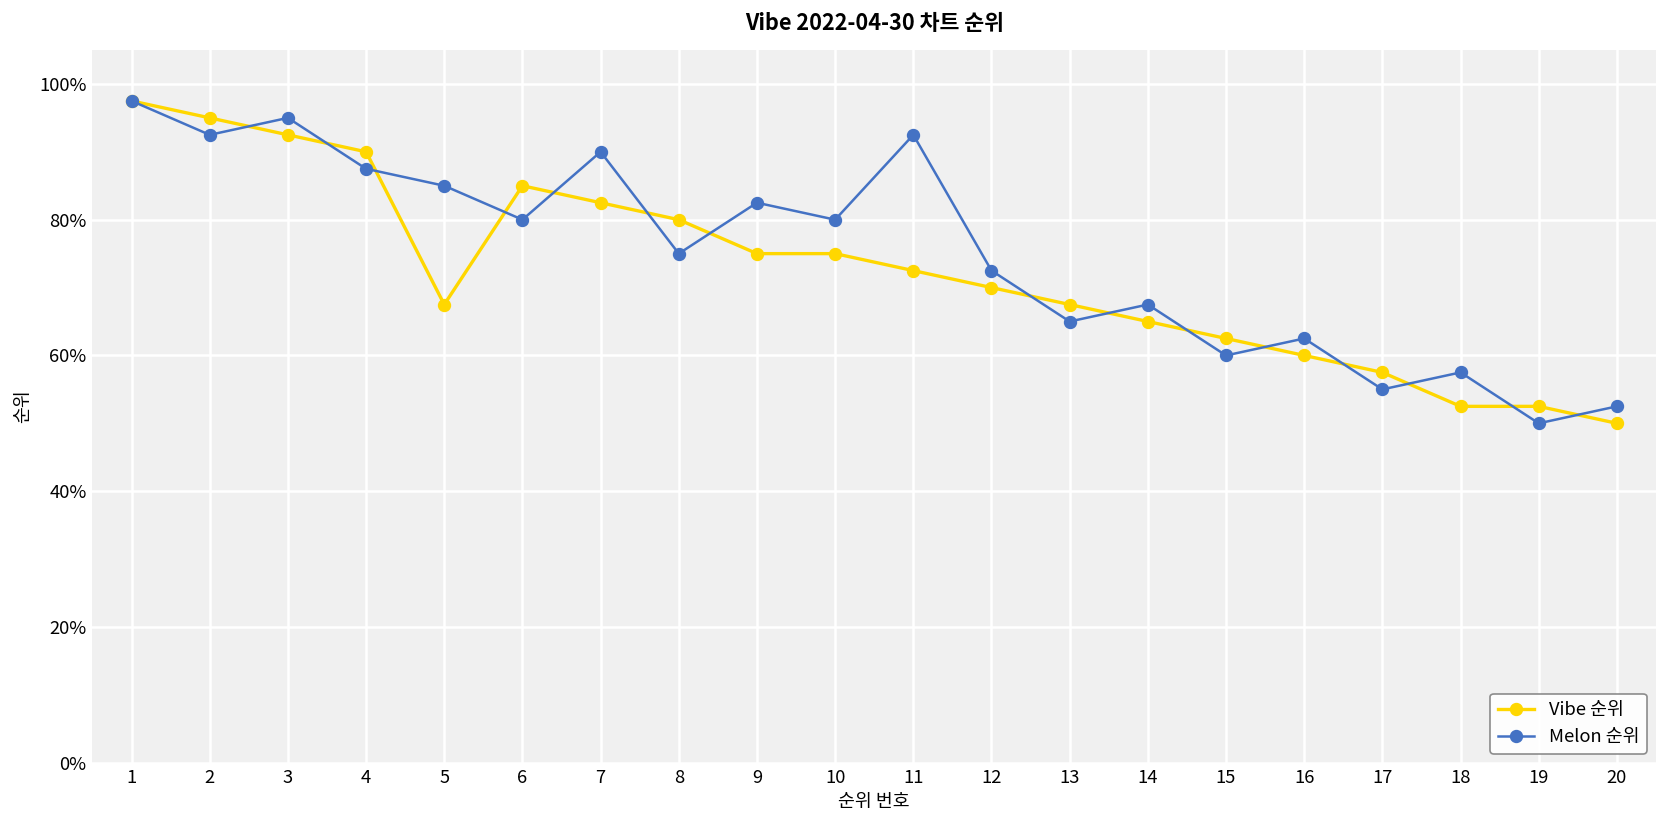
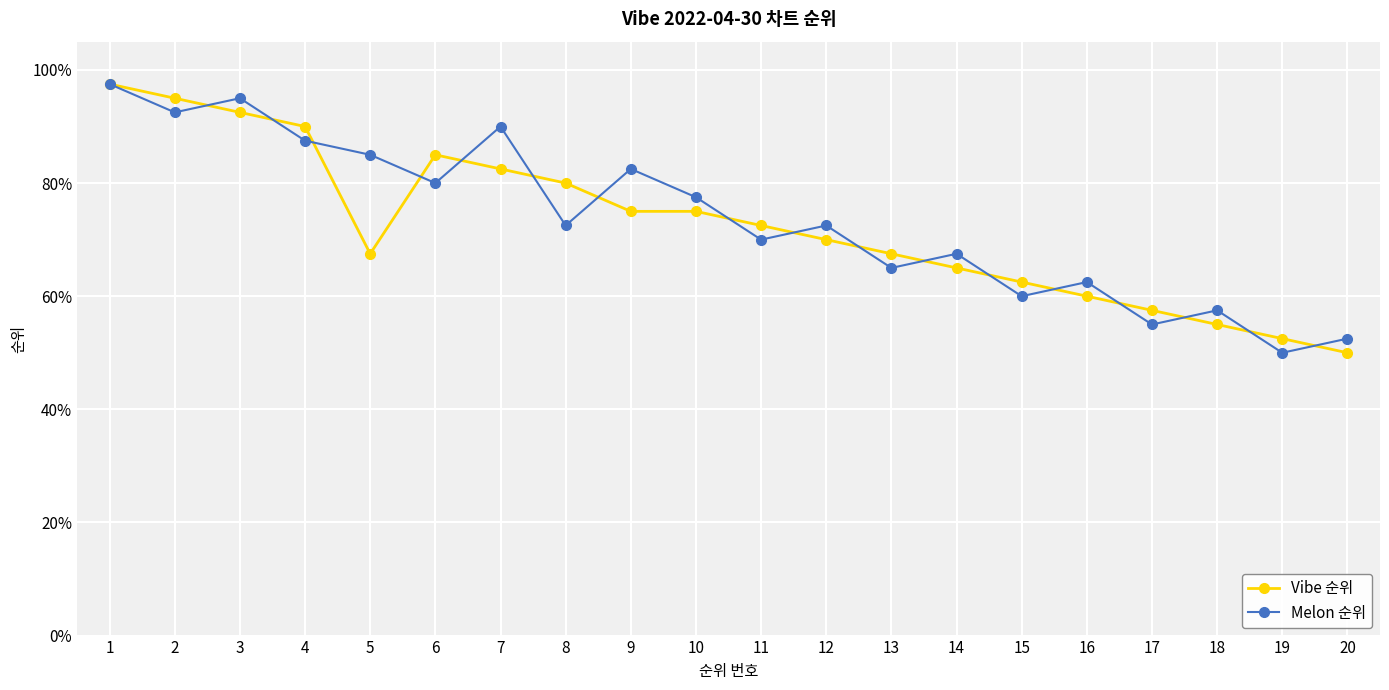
Melon 순위, 8: 75% -> 73%
Melon 순위, 10: 80% -> 78%
Melon 순위, 11: 93% -> 70%
Vibe 순위, 18: 53% -> 55%
